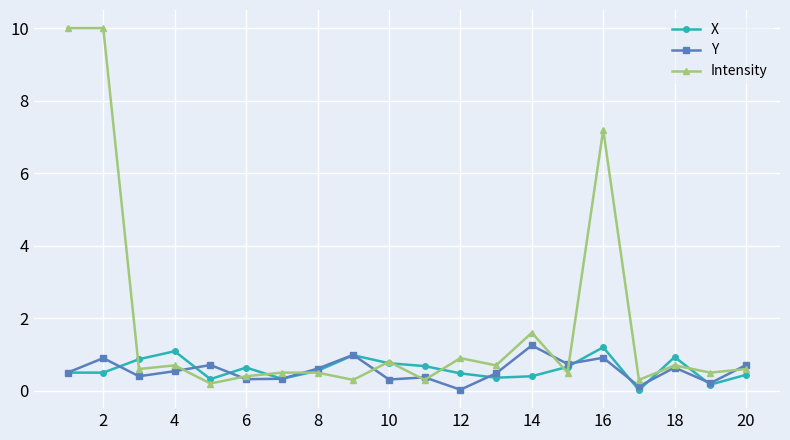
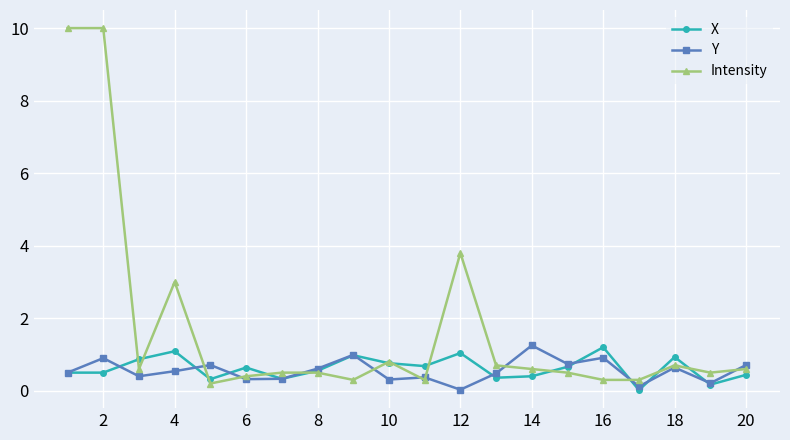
Intensity, 4: 0.7 -> 3.0
X, 12: 0.5 -> 1.0
Intensity, 12: 0.9 -> 3.8
Intensity, 14: 1.6 -> 0.6
Intensity, 16: 7.2 -> 0.3
